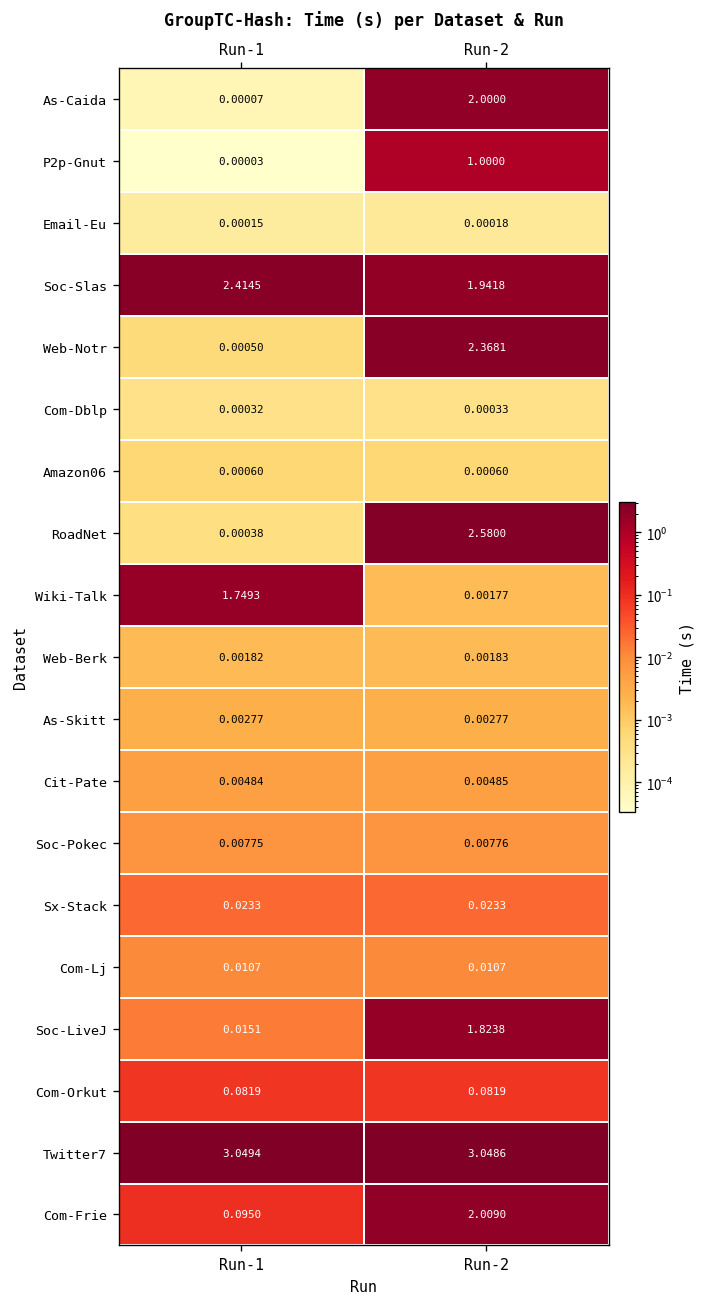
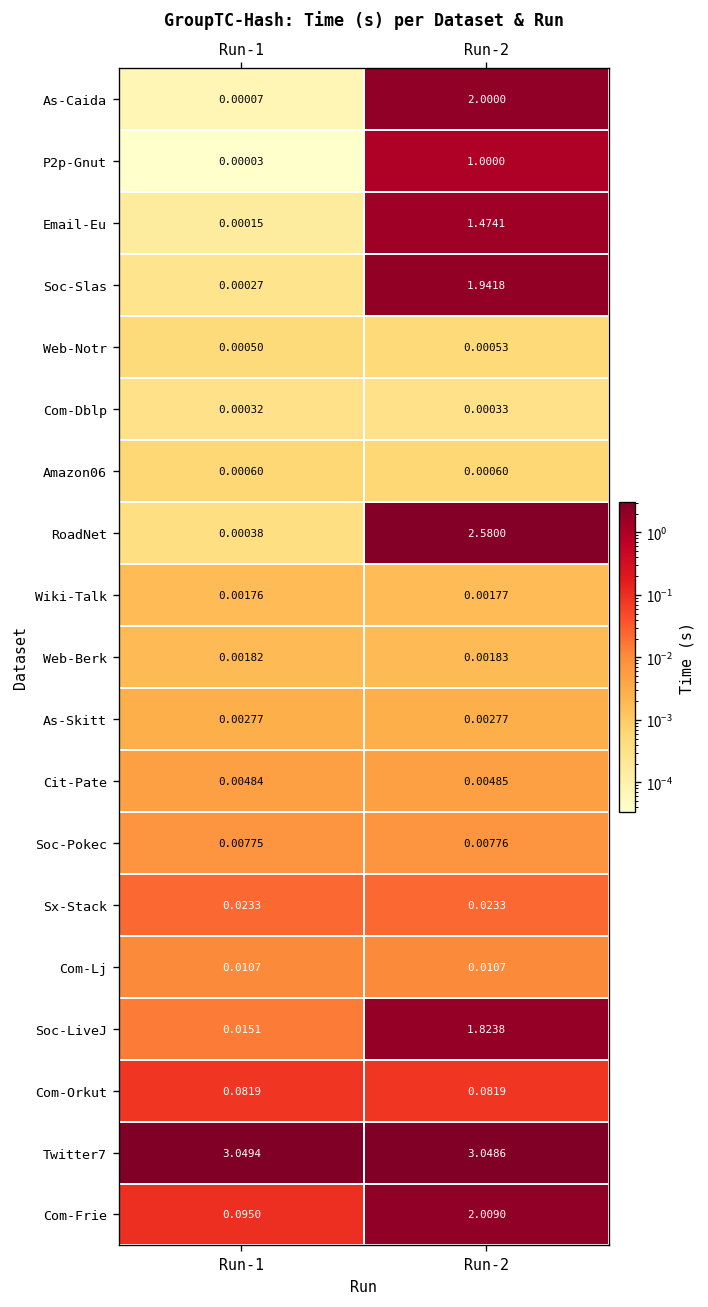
Email-Eu, Run-2: 0.00018 -> 1.4741
Soc-Slas, Run-1: 2.4145 -> 0.00027
Web-Notr, Run-2: 2.3681 -> 0.00053
Wiki-Talk, Run-1: 1.7493 -> 0.00176
